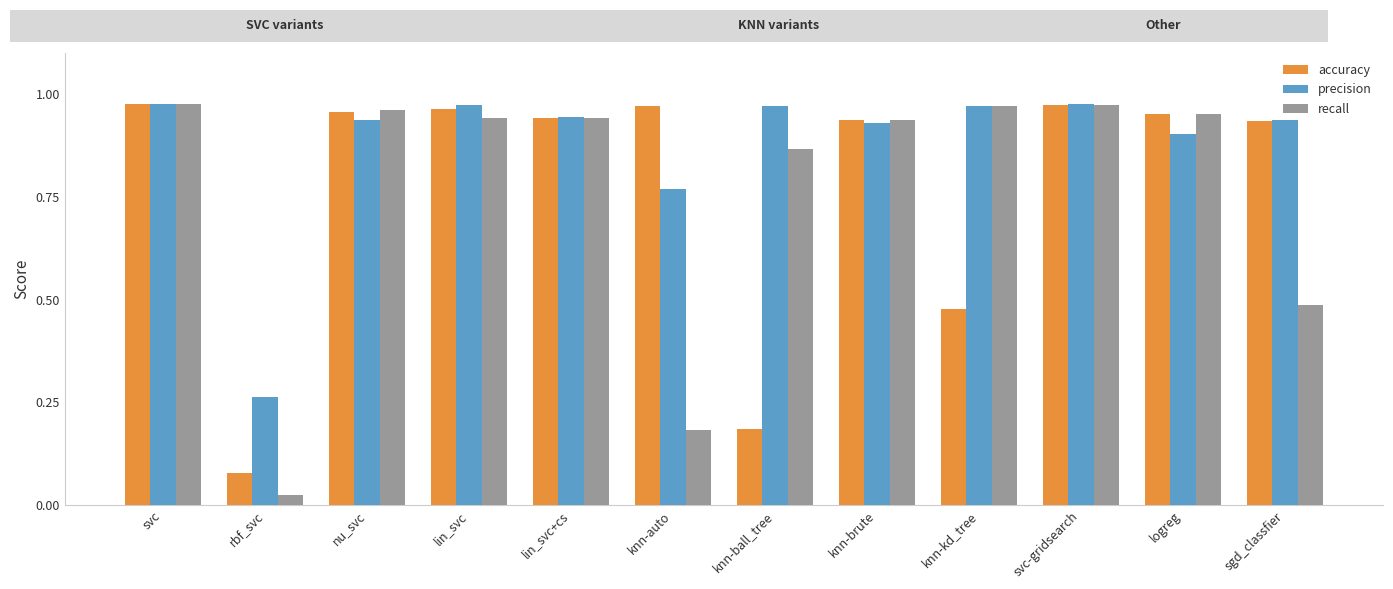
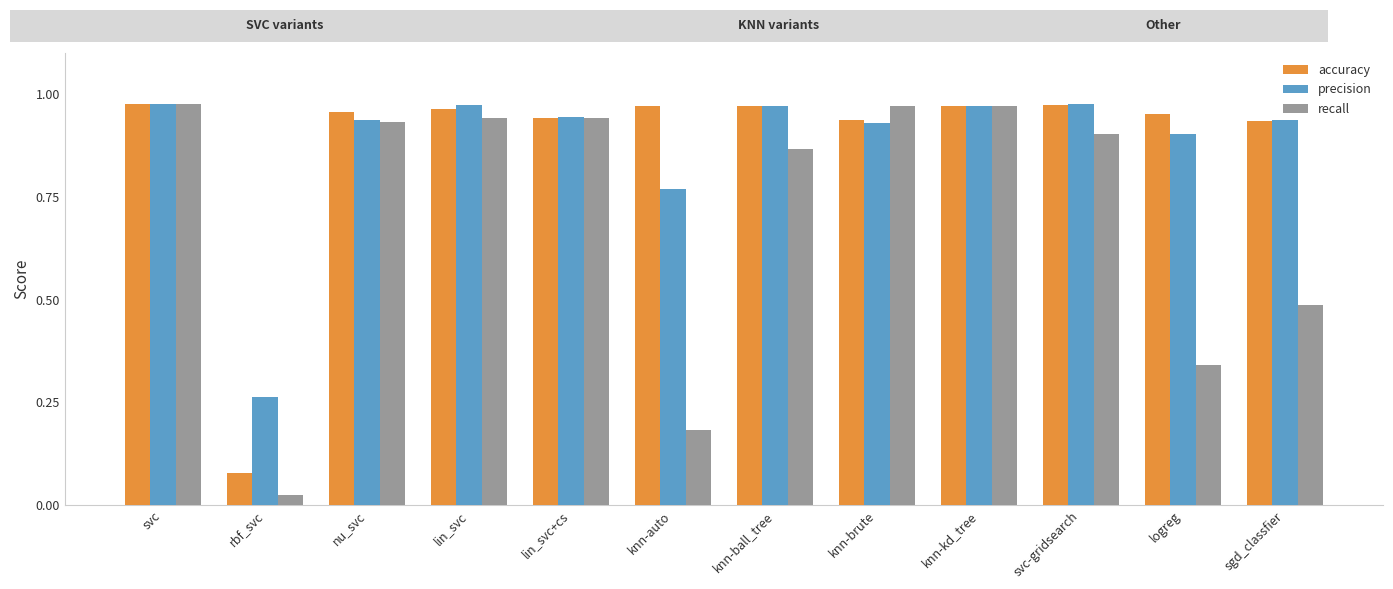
recall, nu_svc: 0.96 -> 0.93
accuracy, knn-ball_tree: 0.19 -> 0.97
recall, knn-brute: 0.94 -> 0.97
accuracy, knn-kd_tree: 0.48 -> 0.97
recall, svc-gridsearch: 0.97 -> 0.90
recall, logreg: 0.95 -> 0.34
